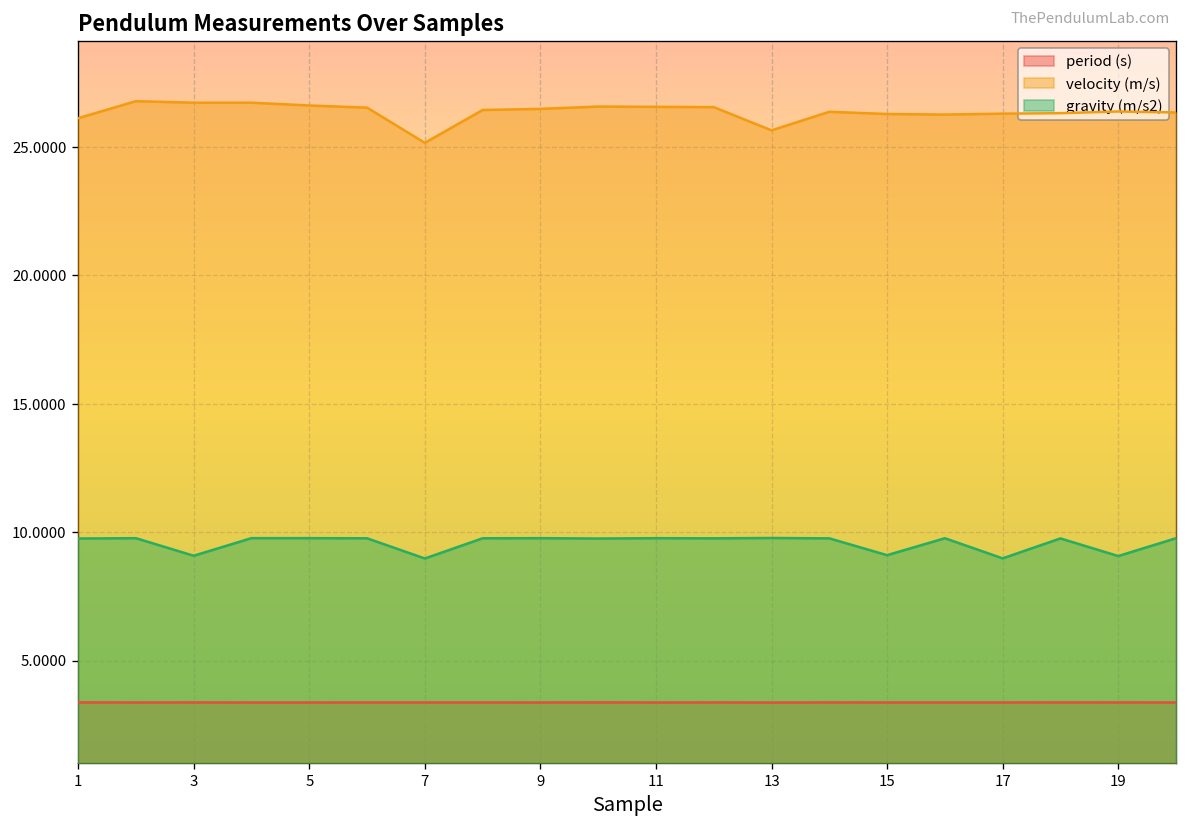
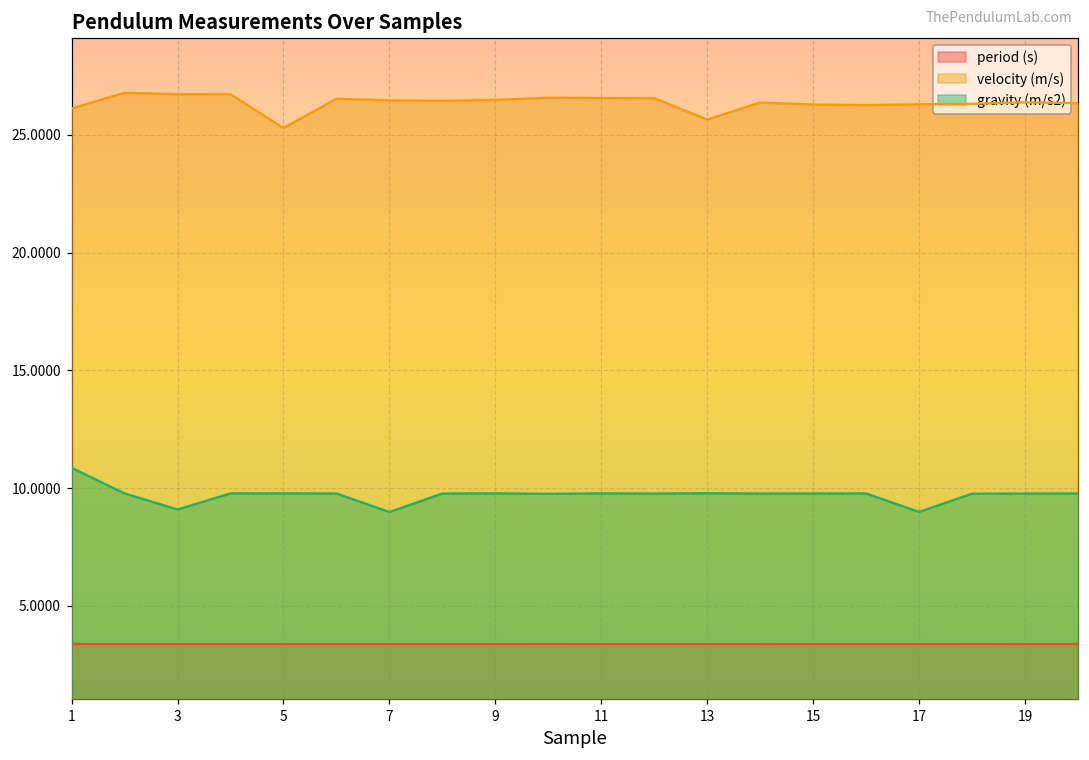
gravity (m/s2), 1: 9.8 -> 10.9
velocity (m/s), 5: 26.6 -> 25.3
velocity (m/s), 7: 25.2 -> 26.5
gravity (m/s2), 15: 9.1 -> 9.8
gravity (m/s2), 19: 9.1 -> 9.8
